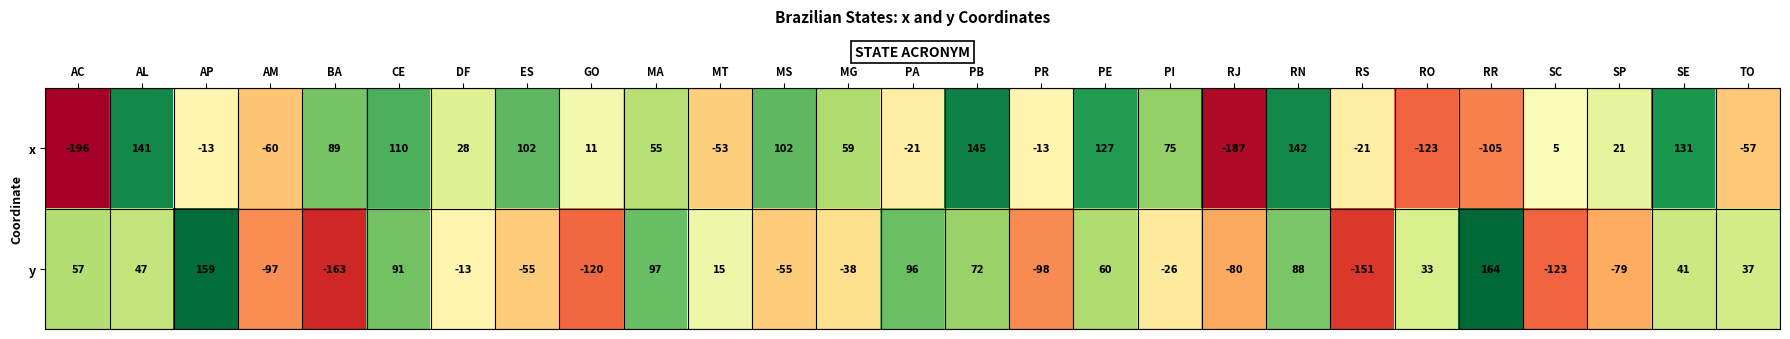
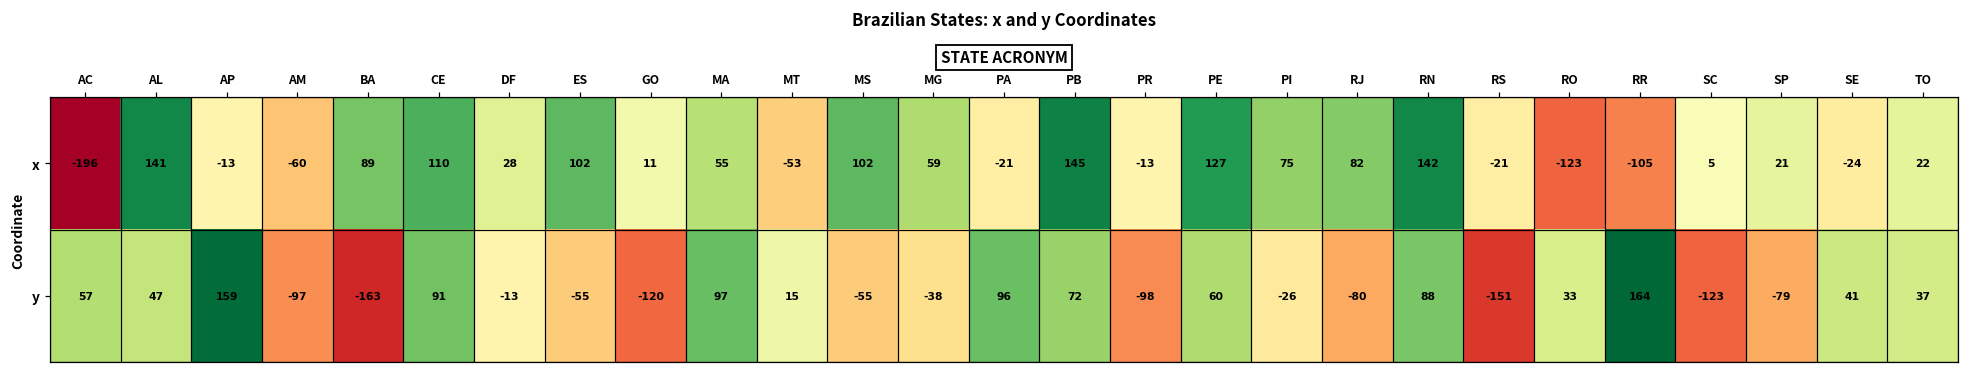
x, RJ: -187 -> 82
x, SE: 131 -> -24
x, TO: -57 -> 22
